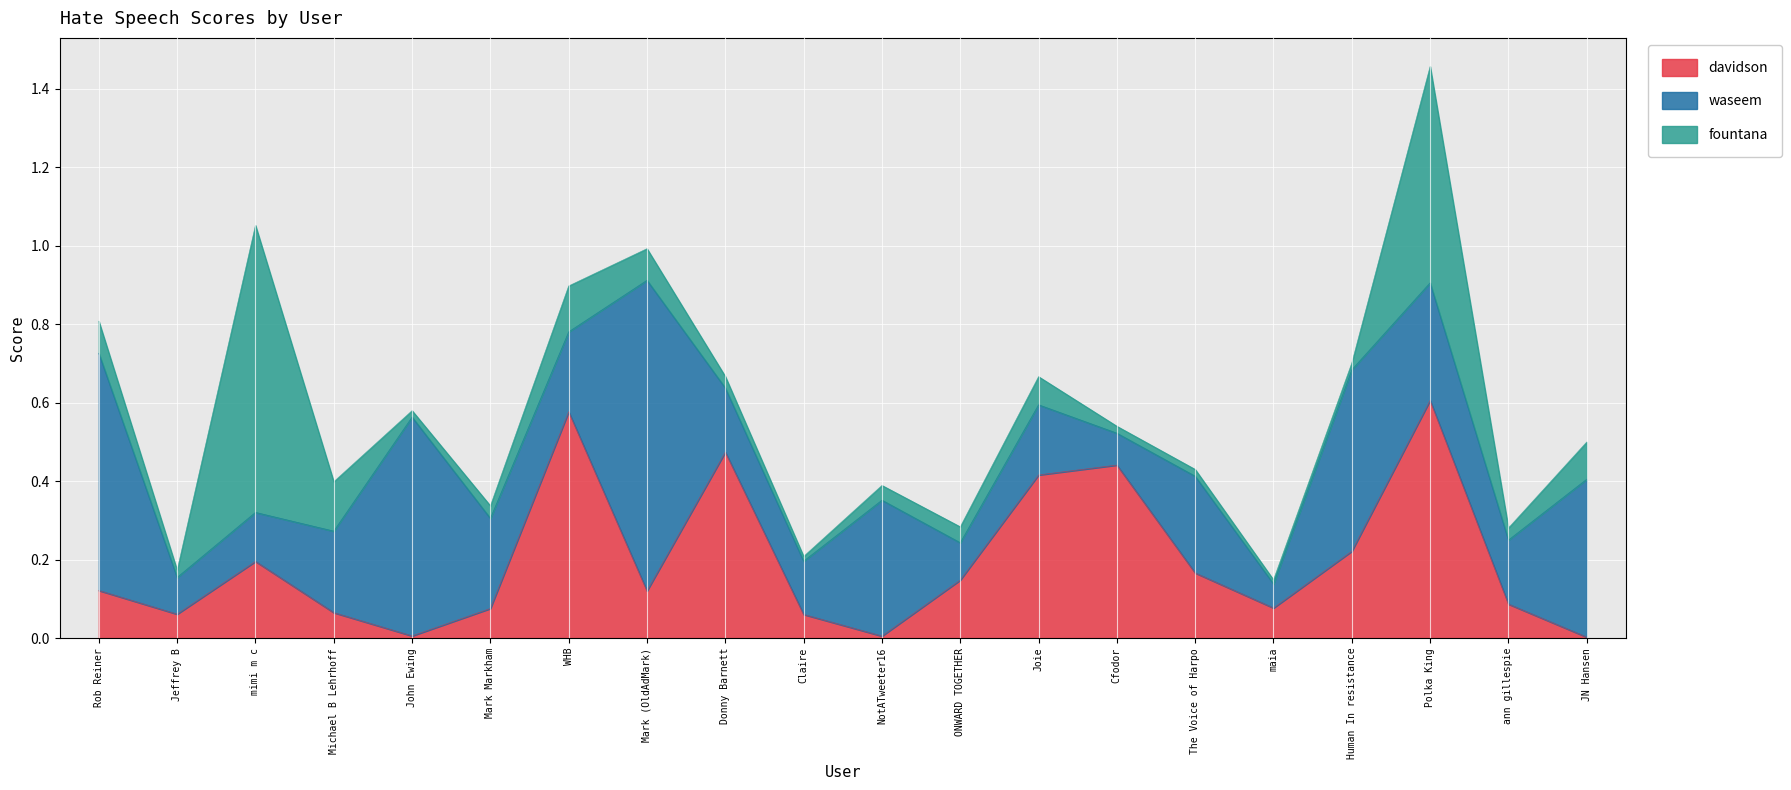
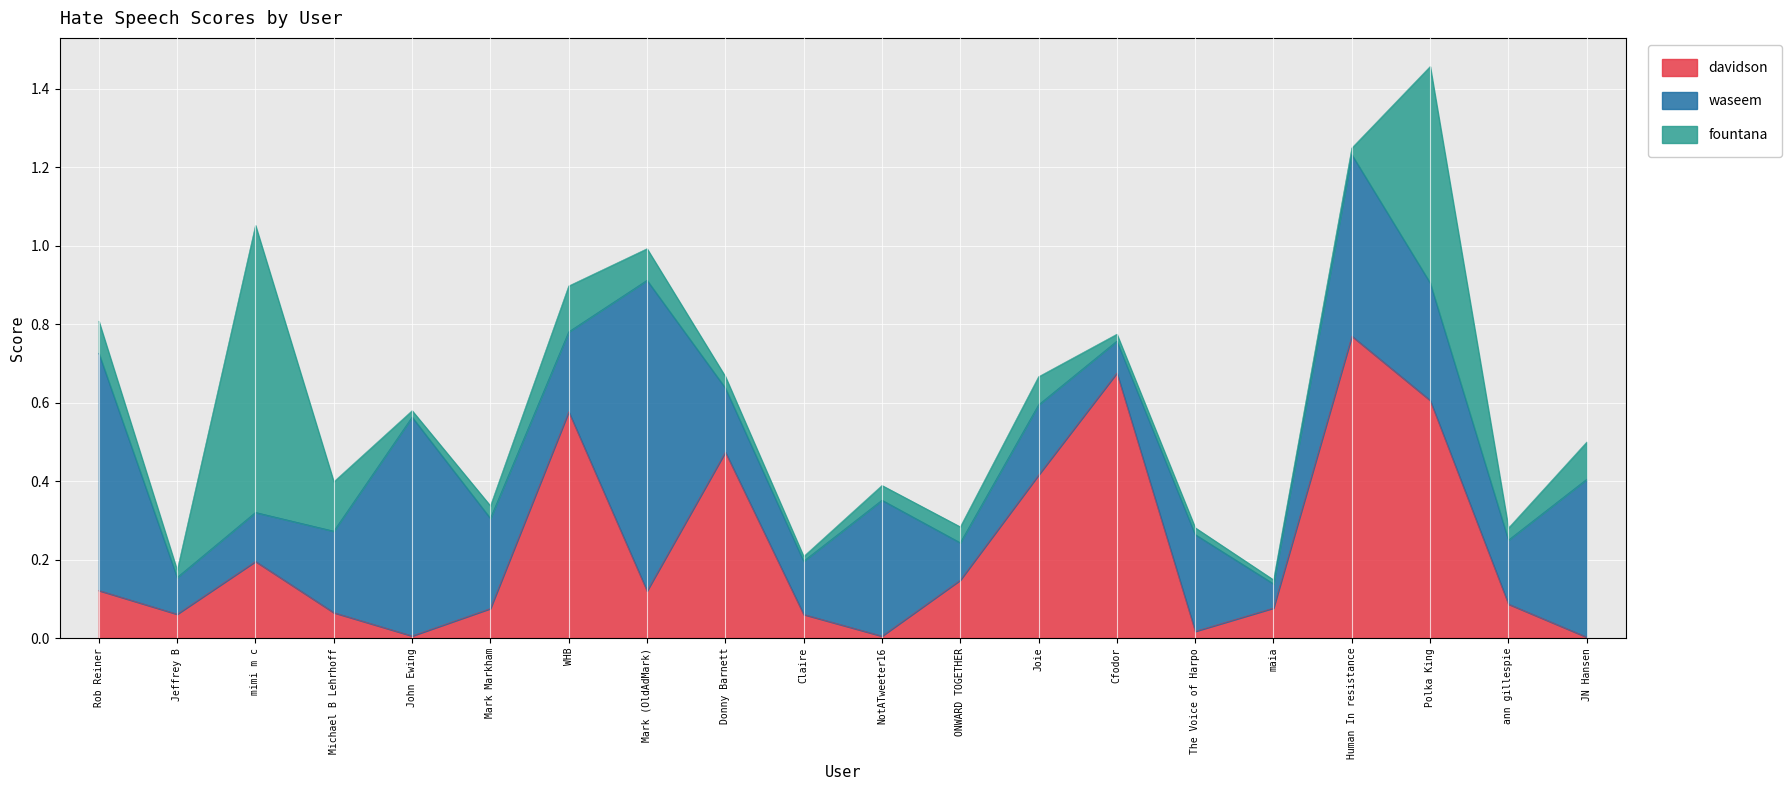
davidson, Cfodor: 0.44 -> 0.68
davidson, The Voice of Harpo: 0.17 -> 0.02
davidson, Human In resistance: 0.22 -> 0.77
